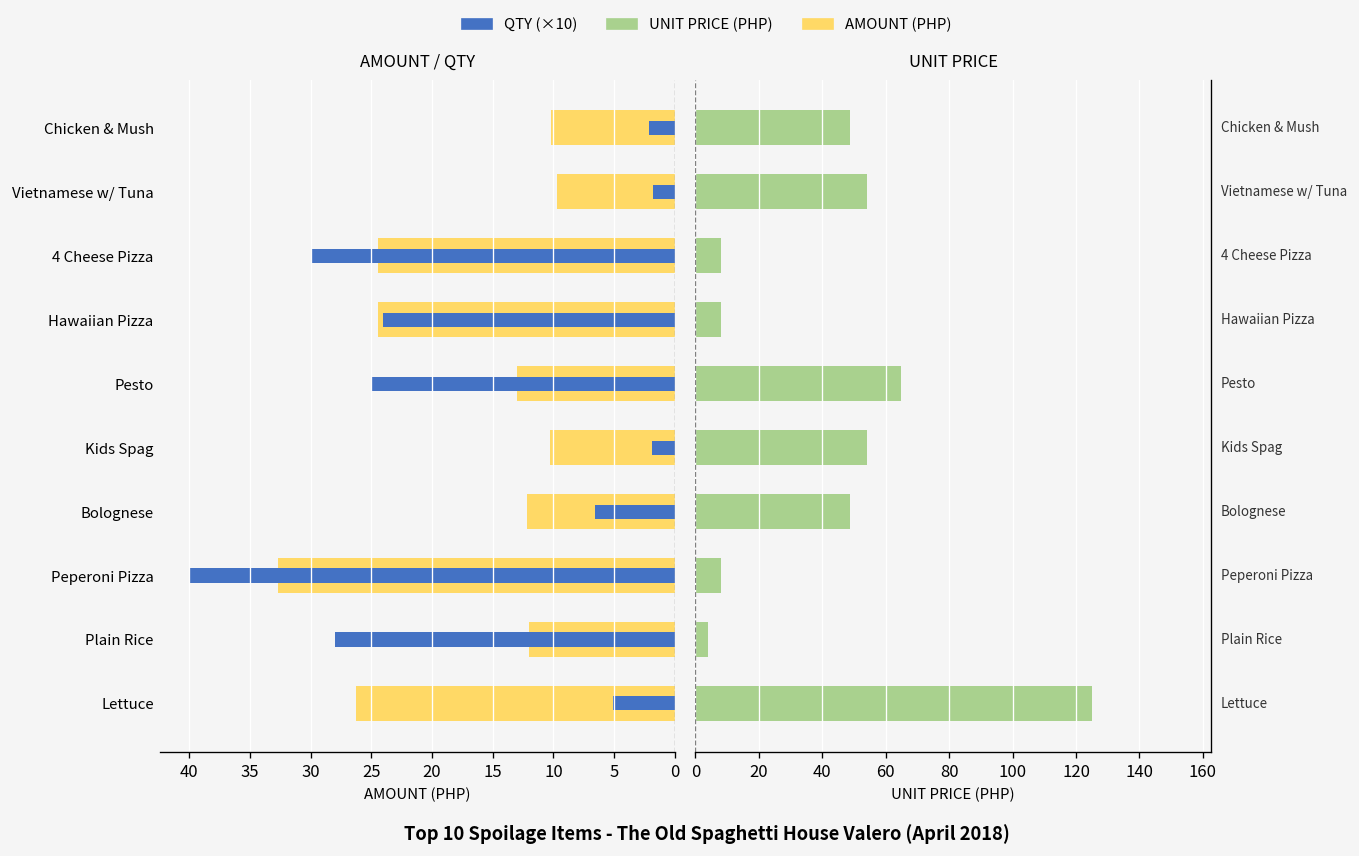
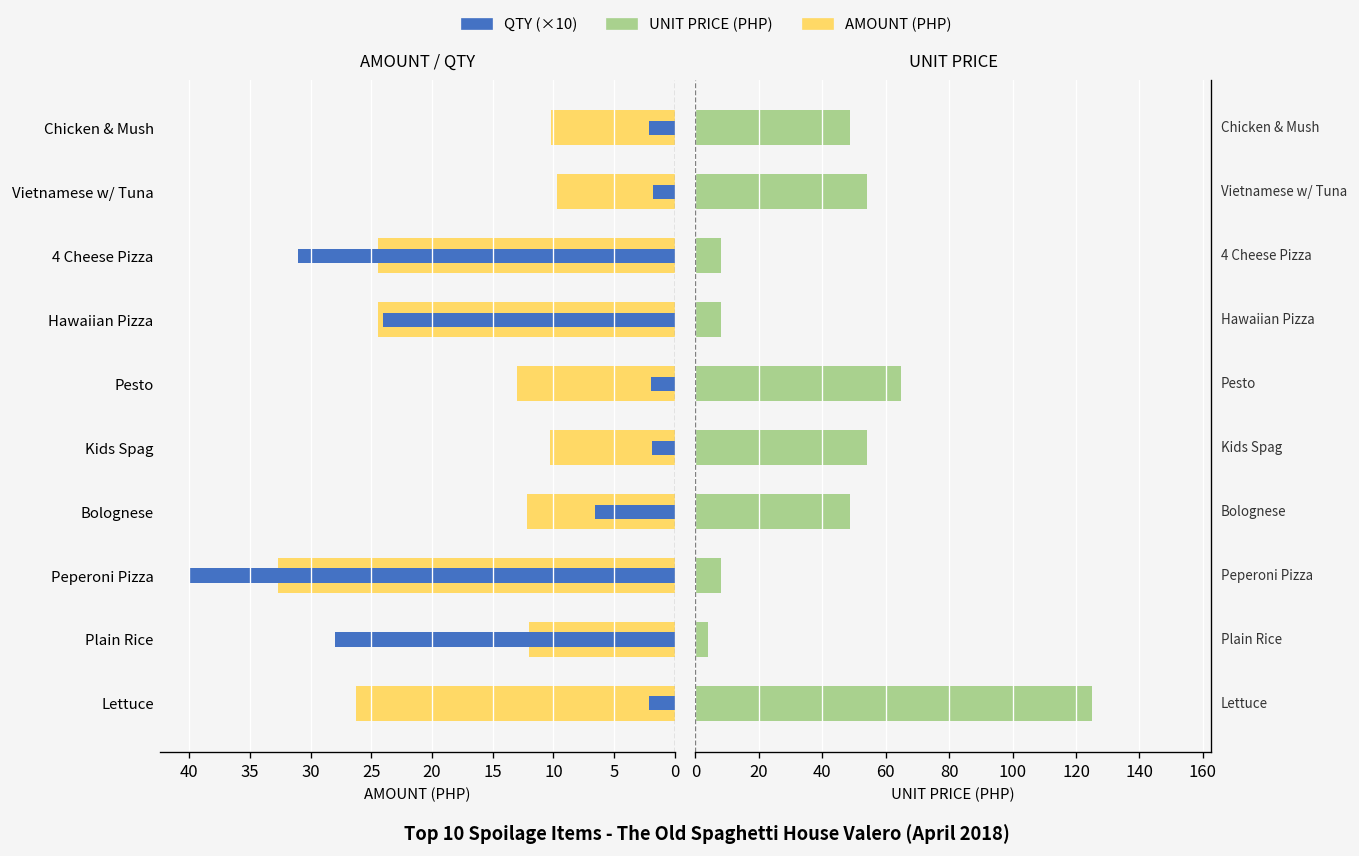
AMOUNT / QTY, QTY (×10), 4 Cheese Pizza: 30.0 -> 31.0
AMOUNT / QTY, QTY (×10), Pesto: 25.0 -> 2.0
AMOUNT / QTY, QTY (×10), Lettuce: 5.1 -> 2.1
